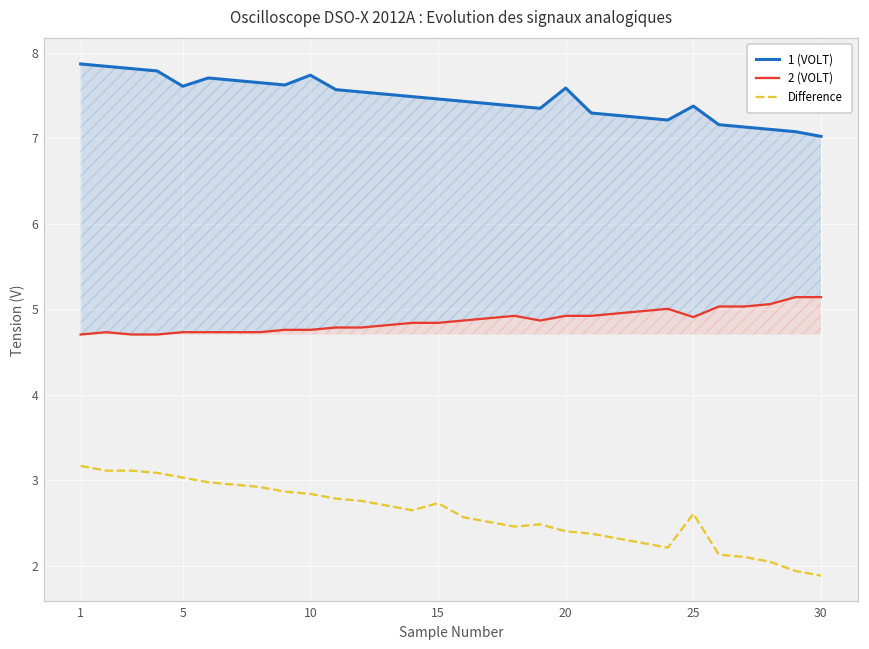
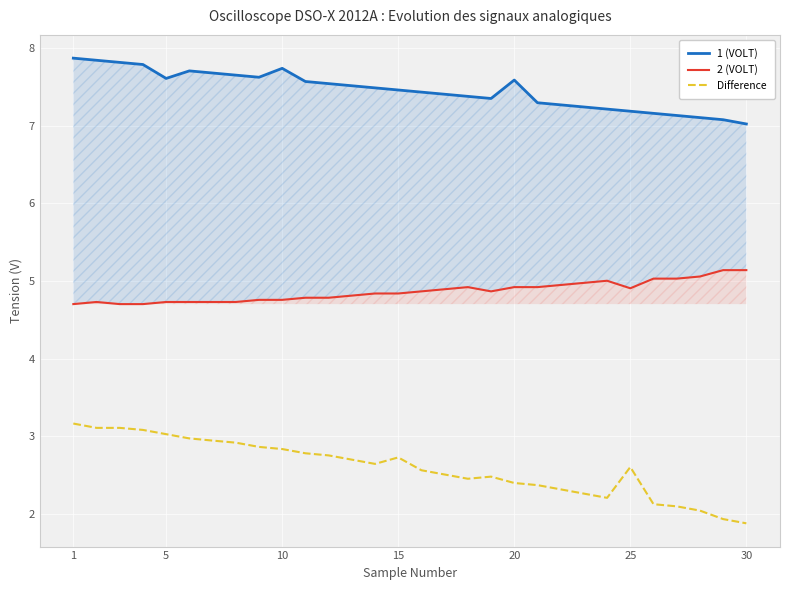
1 (VOLT), 25: 7.4 -> 7.2
